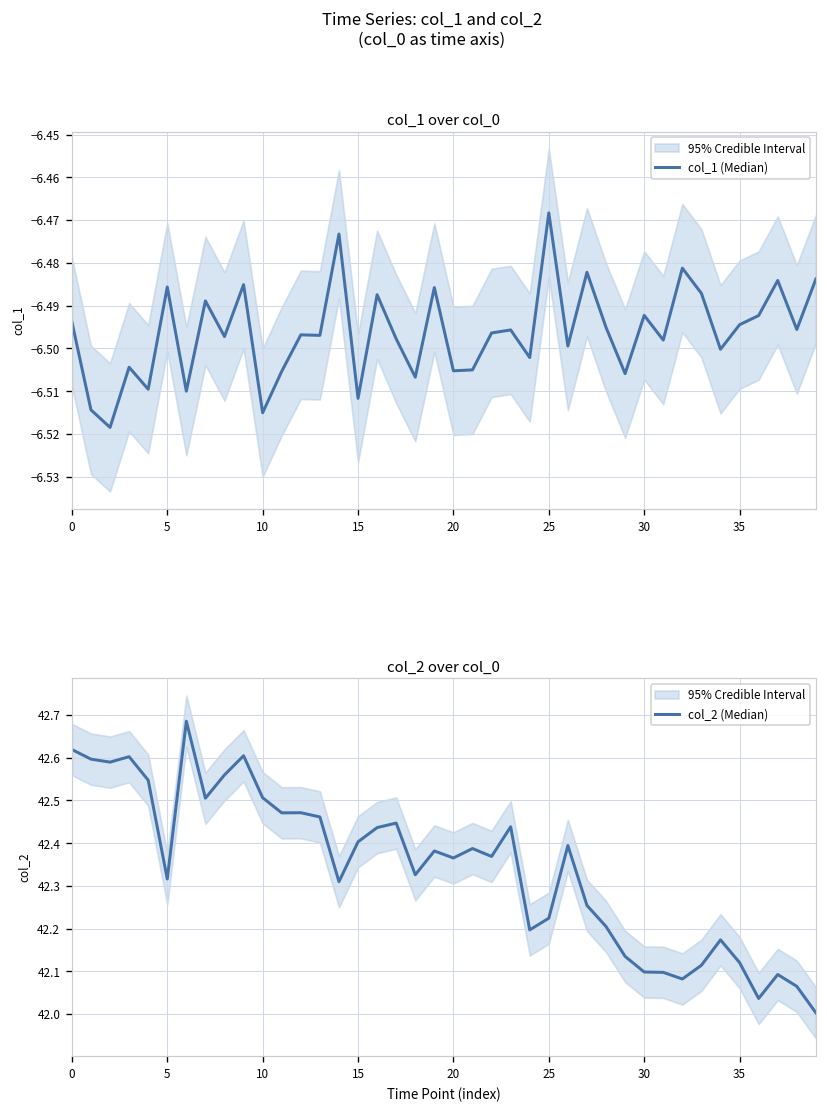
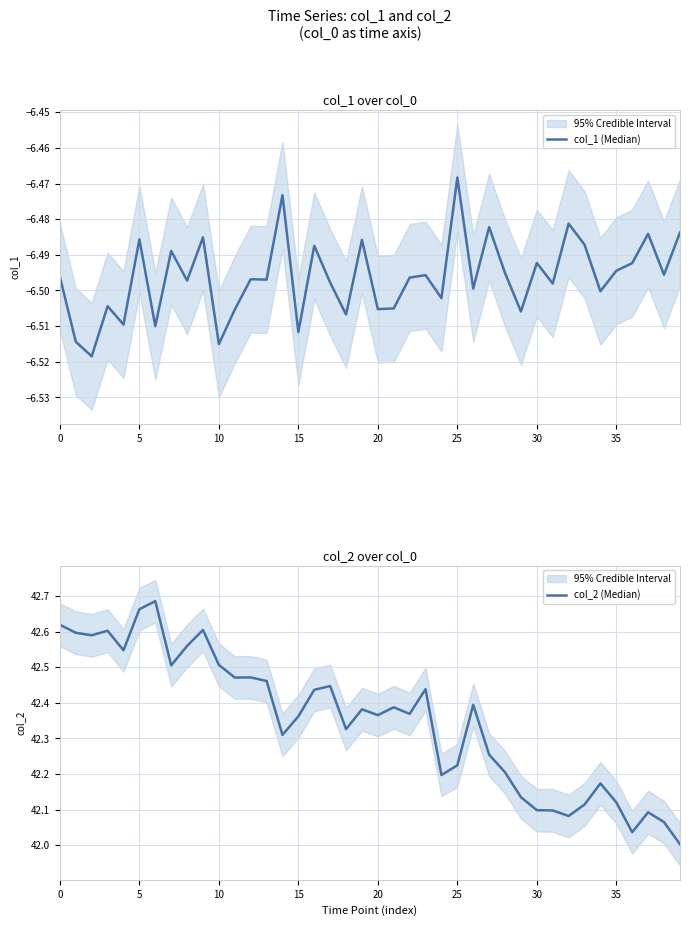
col_1 over col_0, col_1 (Median), 0: -6.494 -> -6.496
col_2 over col_0, col_2 (Median), 5: 42.32 -> 42.66
col_2 over col_0, col_2 (Median), 15: 42.40 -> 42.36
